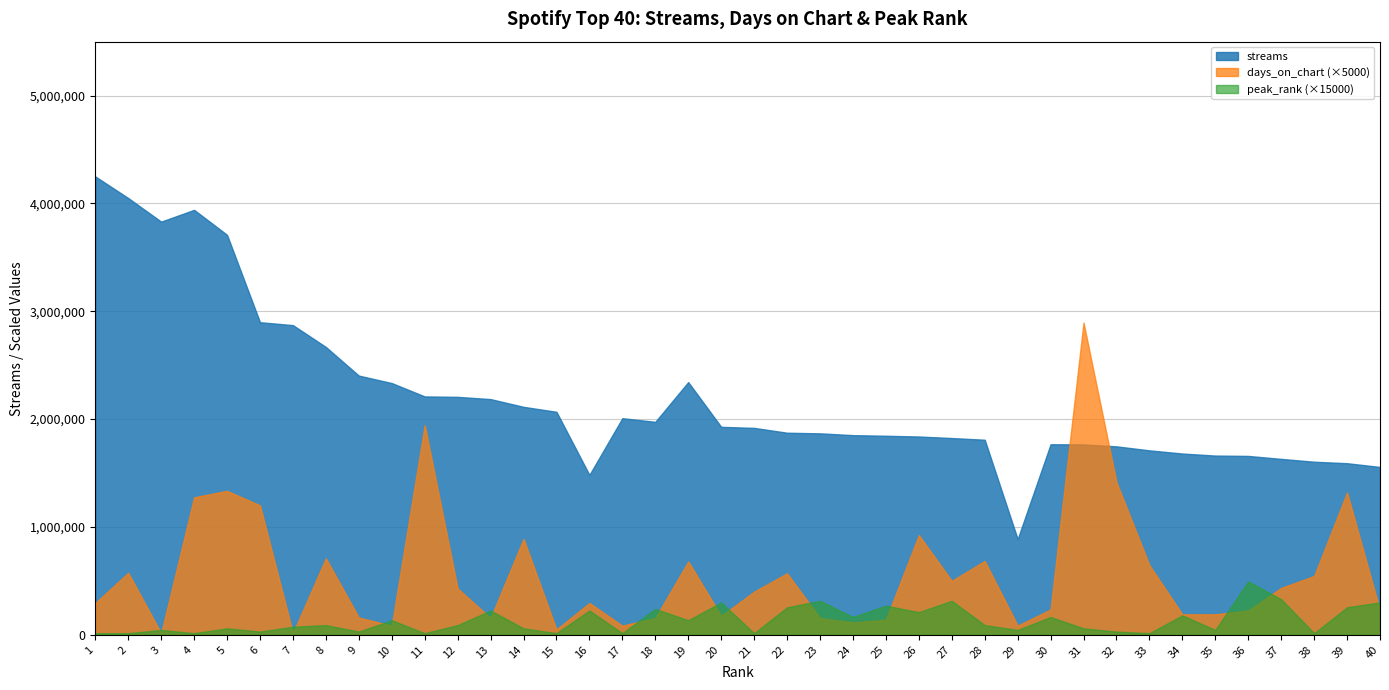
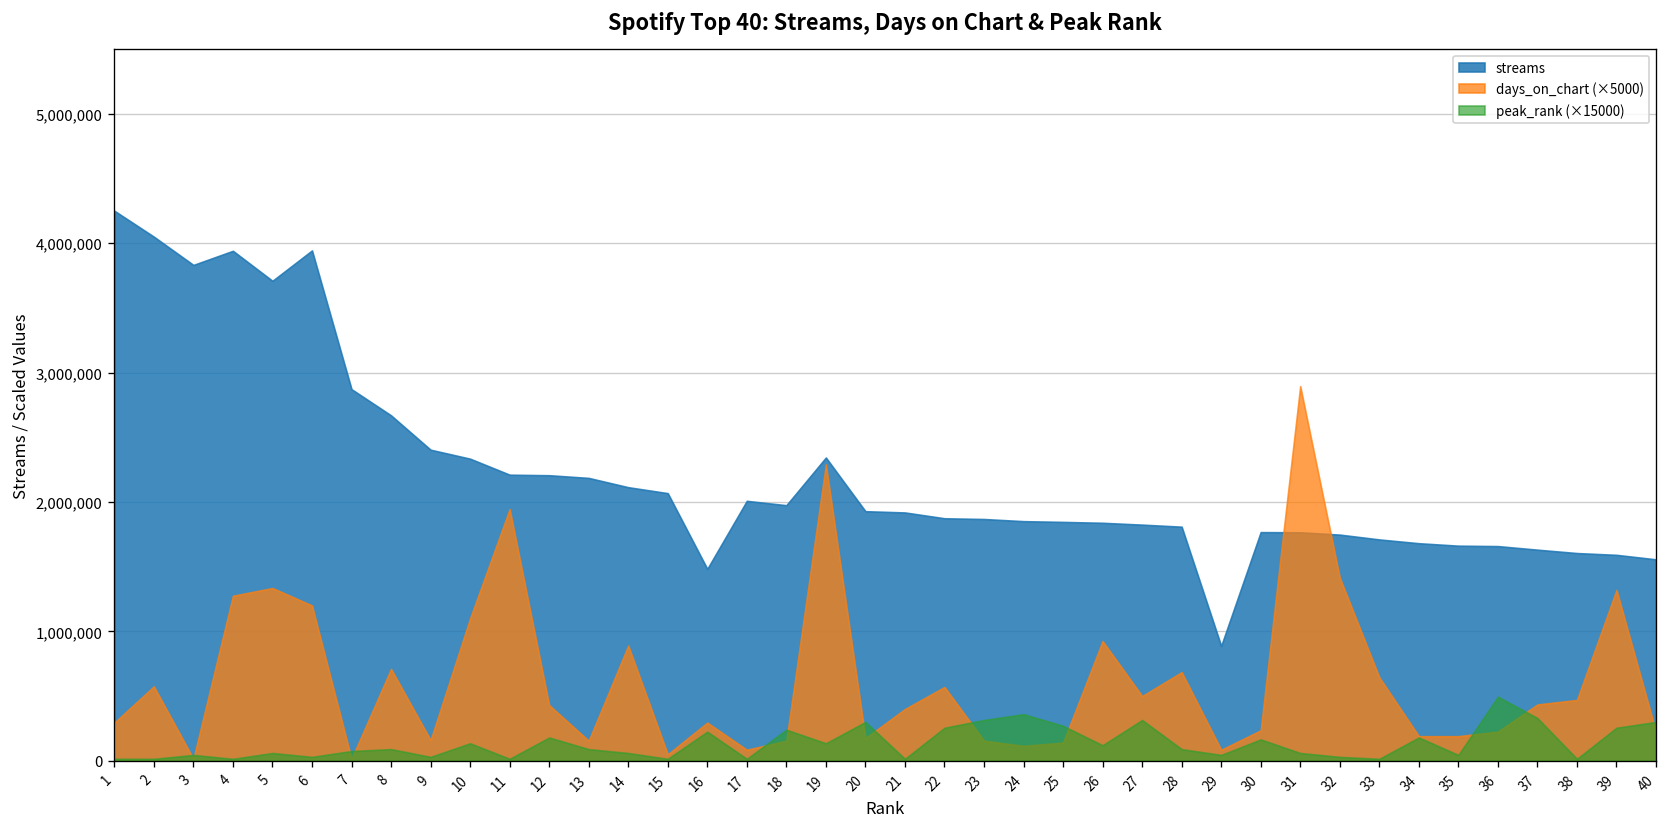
streams, 6: 2,900,000 -> 3,940,000
days_on_chart (×5000), 10: 90,000 -> 1,100,000
peak_rank (×15000), 12: 90,000 -> 180,000
peak_rank (×15000), 13: 230,000 -> 90,000
days_on_chart (×5000), 19: 680,000 -> 2,290,000
peak_rank (×15000), 24: 170,000 -> 360,000
peak_rank (×15000), 26: 210,000 -> 120,000
days_on_chart (×5000), 38: 550,000 -> 470,000
